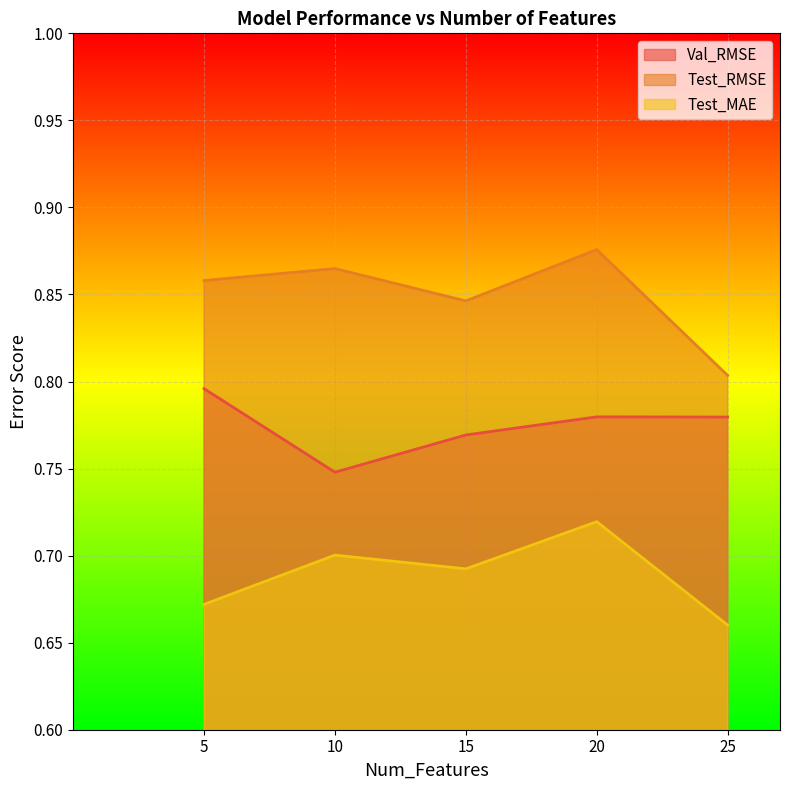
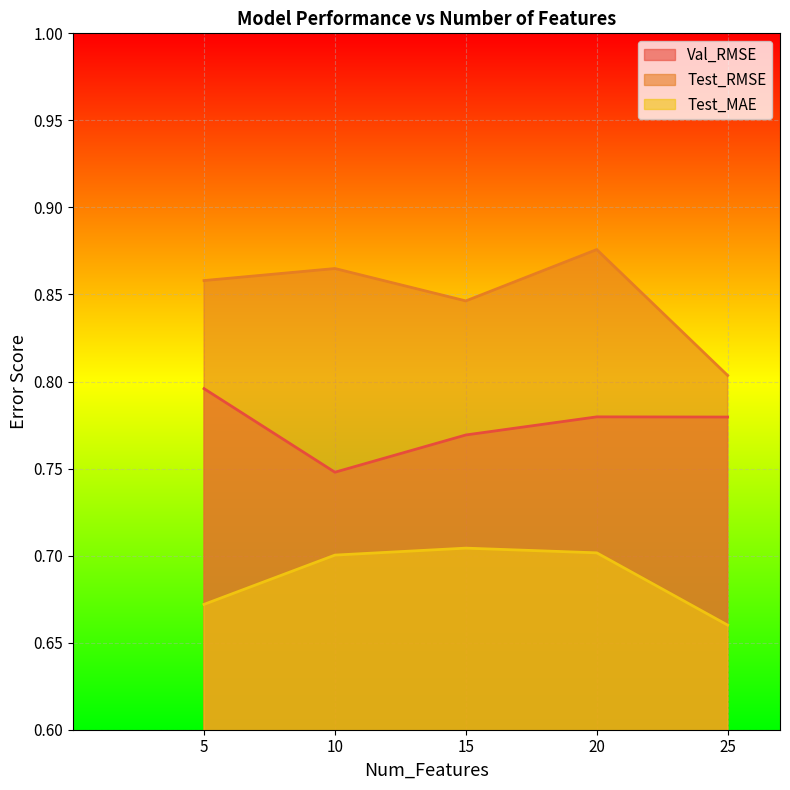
Test_MAE, 15: 0.692 -> 0.704
Test_MAE, 20: 0.720 -> 0.702
